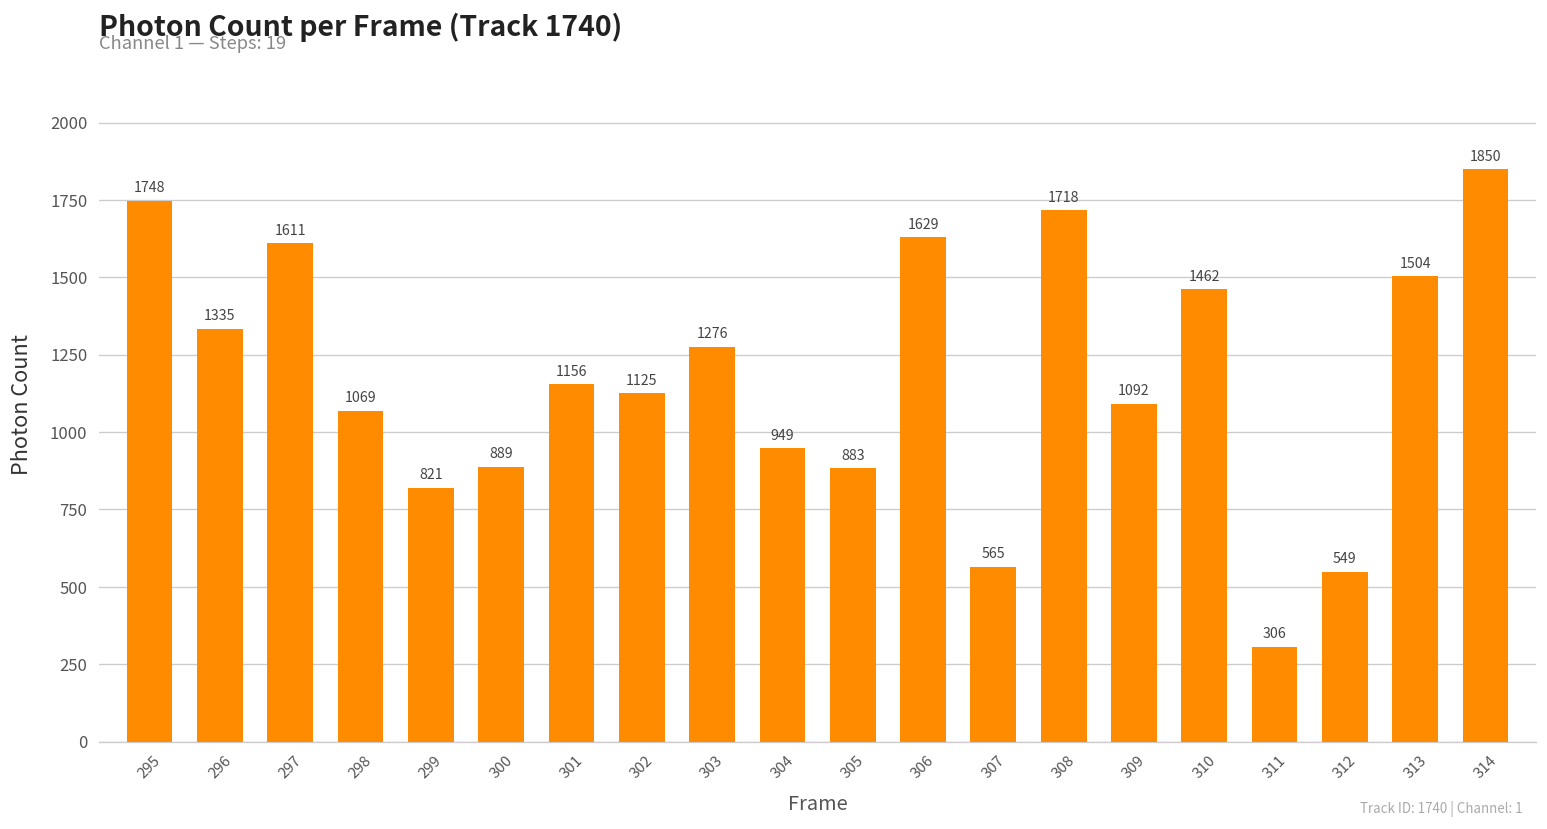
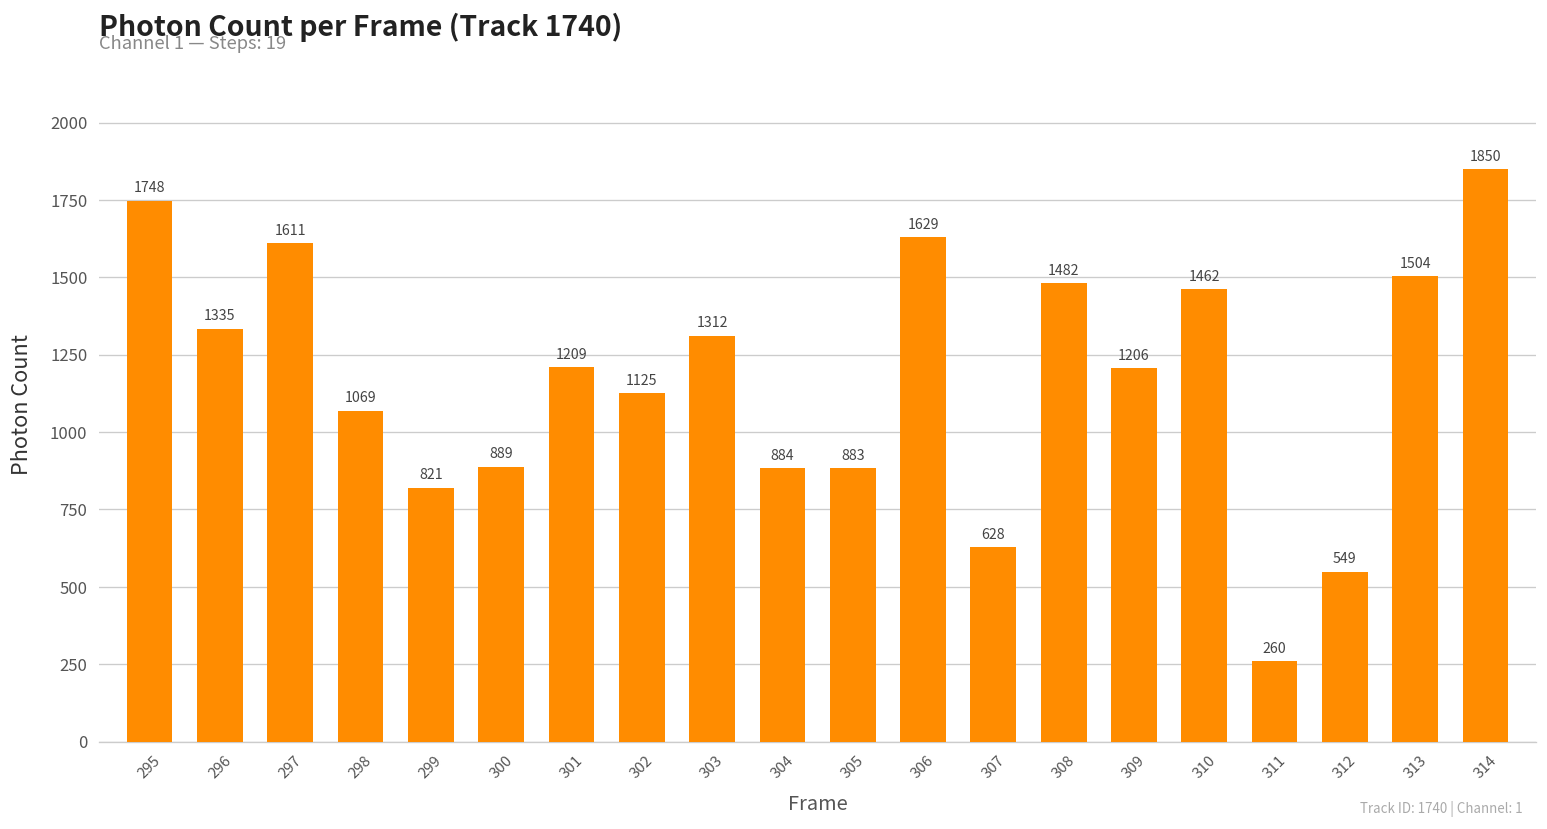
301: 1156 -> 1209
303: 1276 -> 1312
304: 949 -> 884
307: 565 -> 628
308: 1718 -> 1482
309: 1092 -> 1206
311: 306 -> 260
